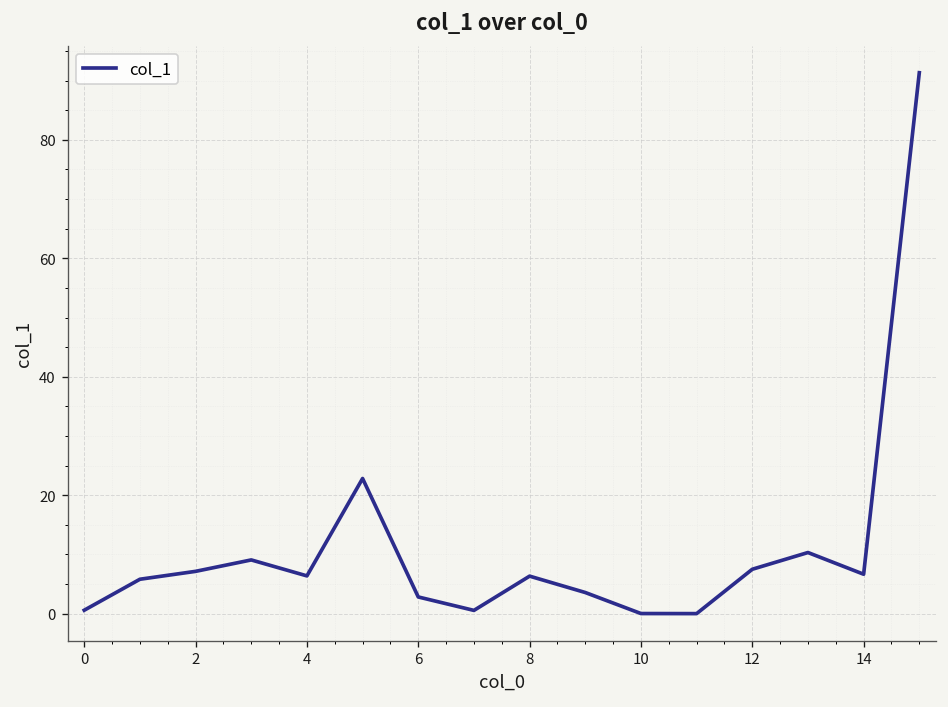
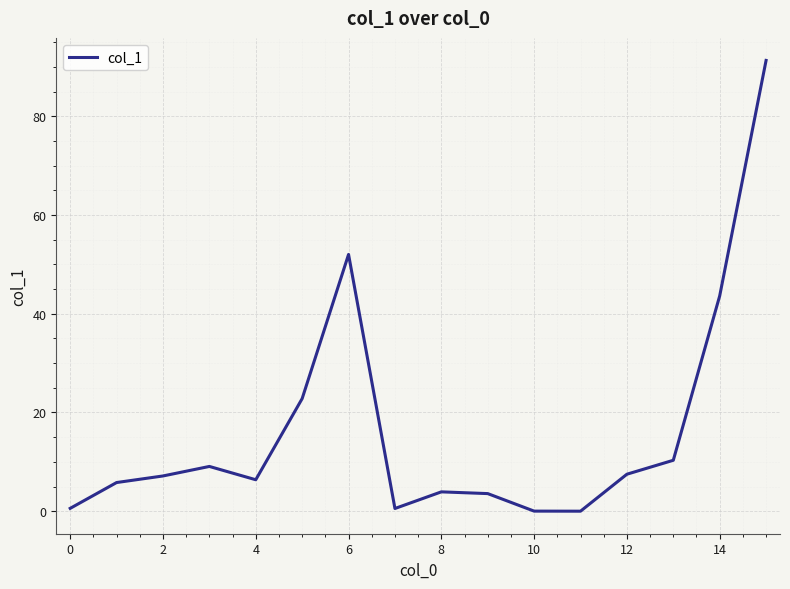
6: 3 -> 52
8: 6 -> 4
14: 7 -> 44
